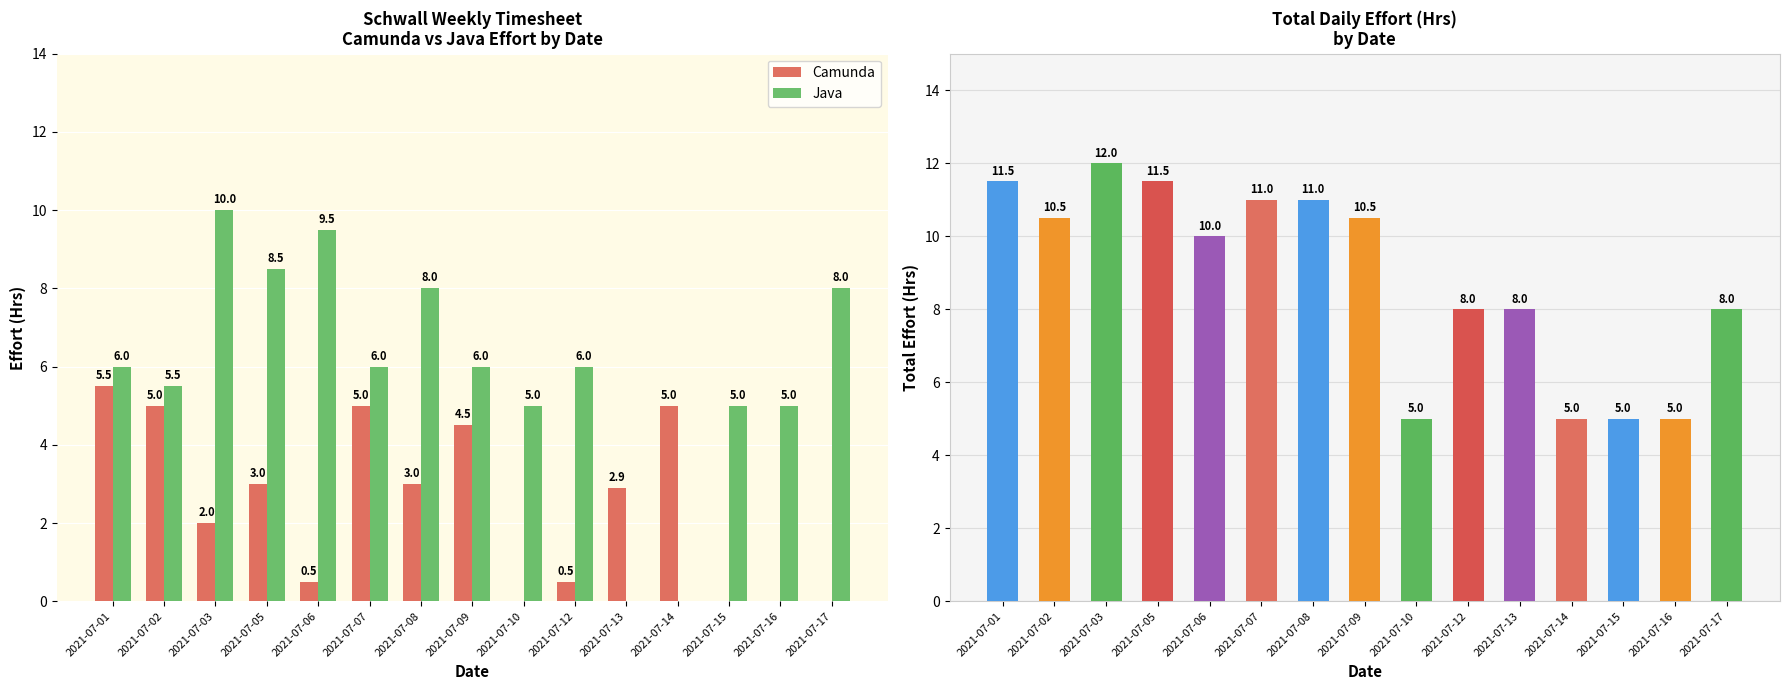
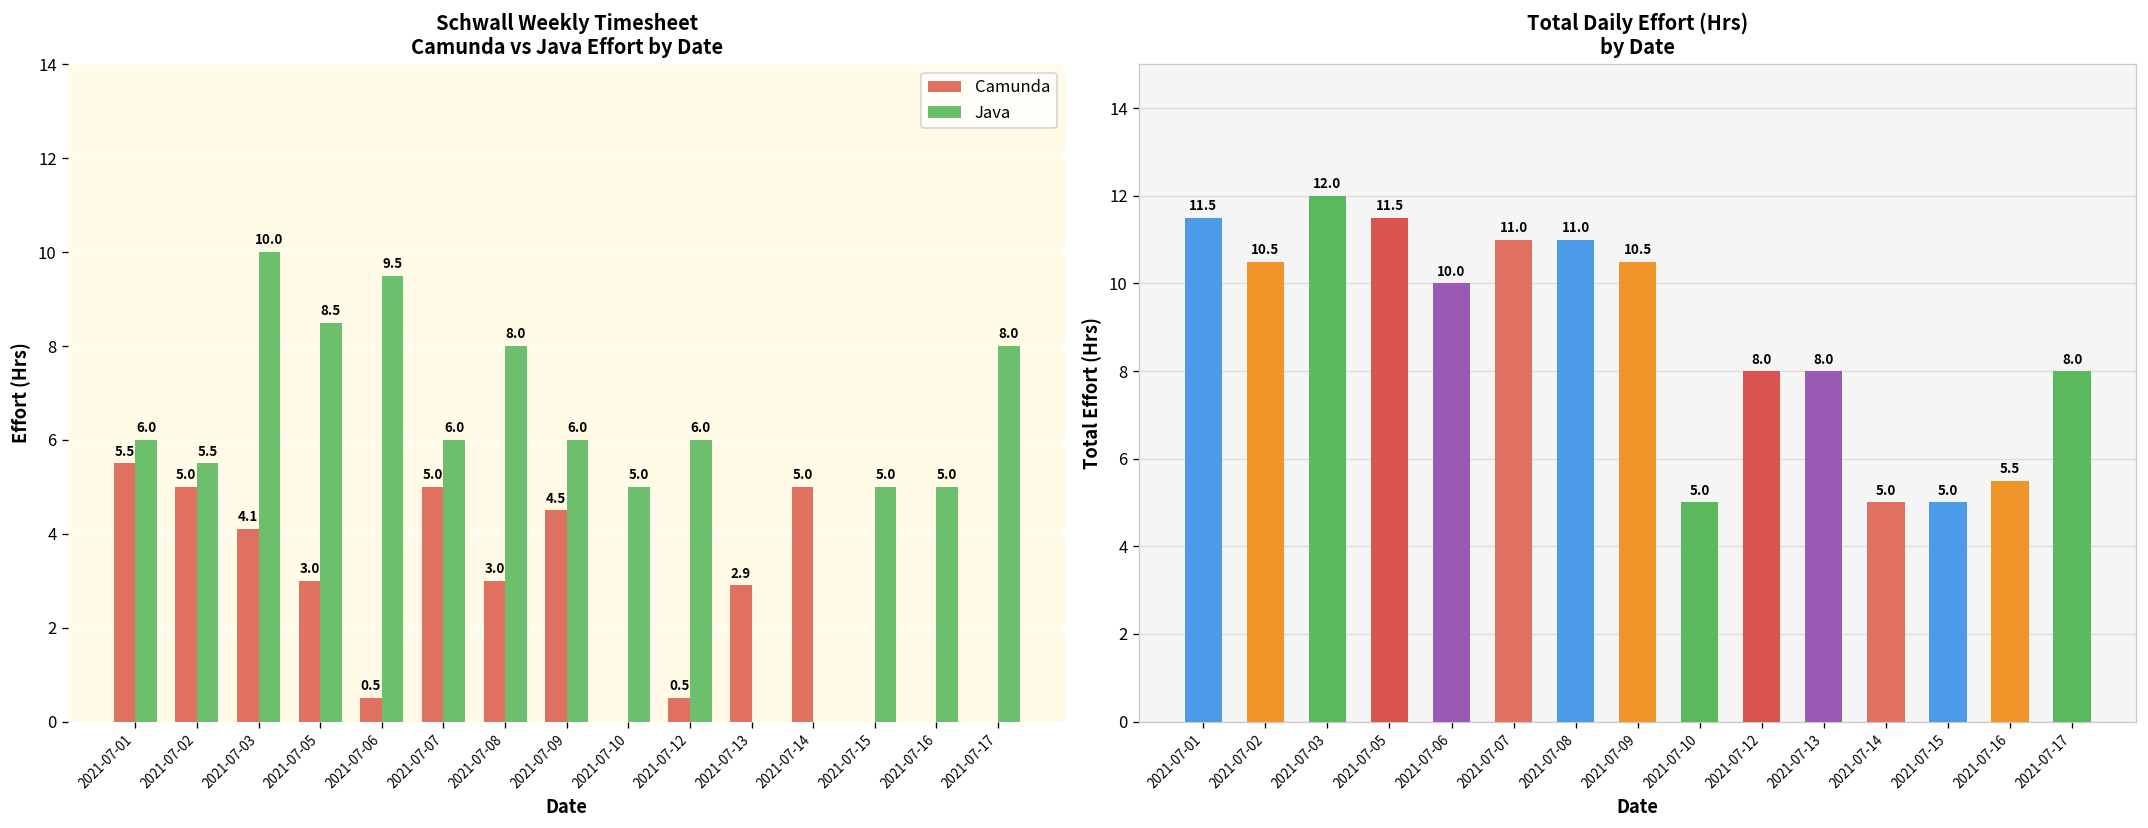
Schwall Weekly Timesheet Camunda vs Java Effort by Date, Camunda, 2021-07-03: 2.0 -> 4.1
Total Daily Effort (Hrs) by Date, 2021-07-16: 5.0 -> 5.5
